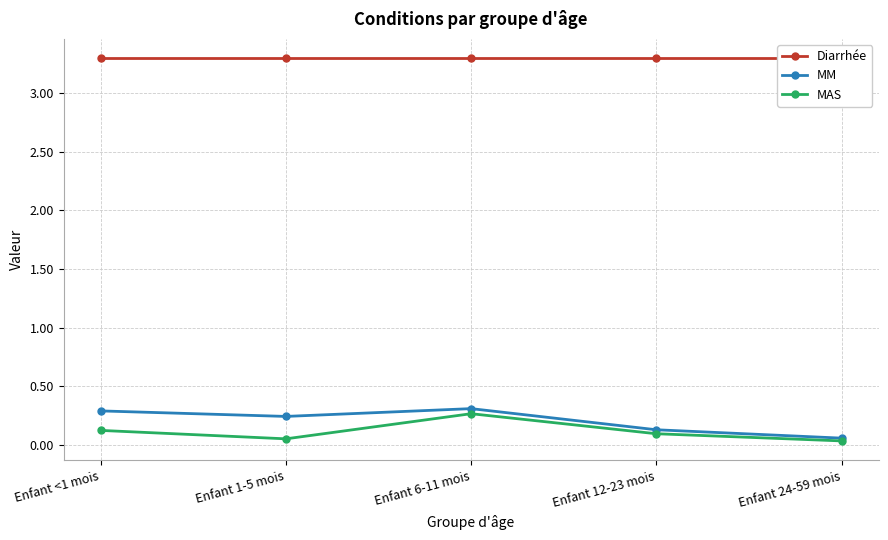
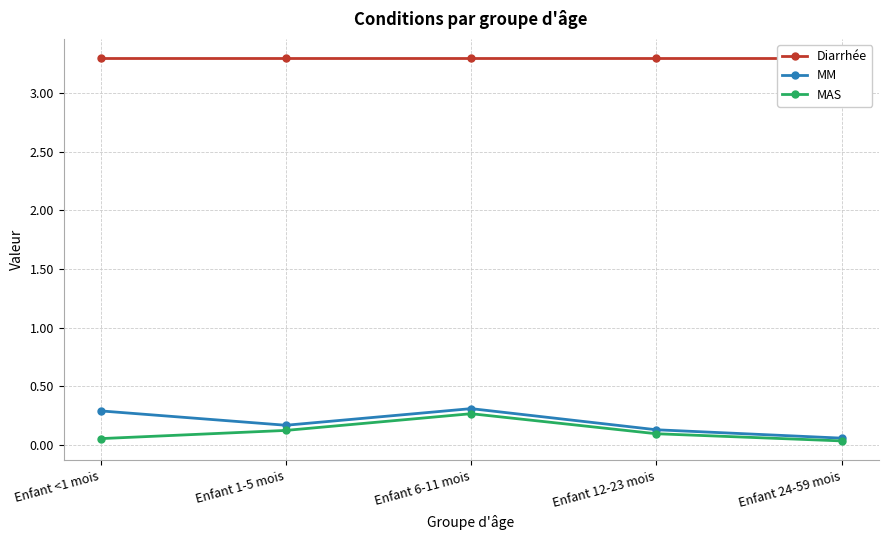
MAS, Enfant <1 mois: 0.12 -> 0.05
MM, Enfant 1-5 mois: 0.24 -> 0.17
MAS, Enfant 1-5 mois: 0.05 -> 0.12
